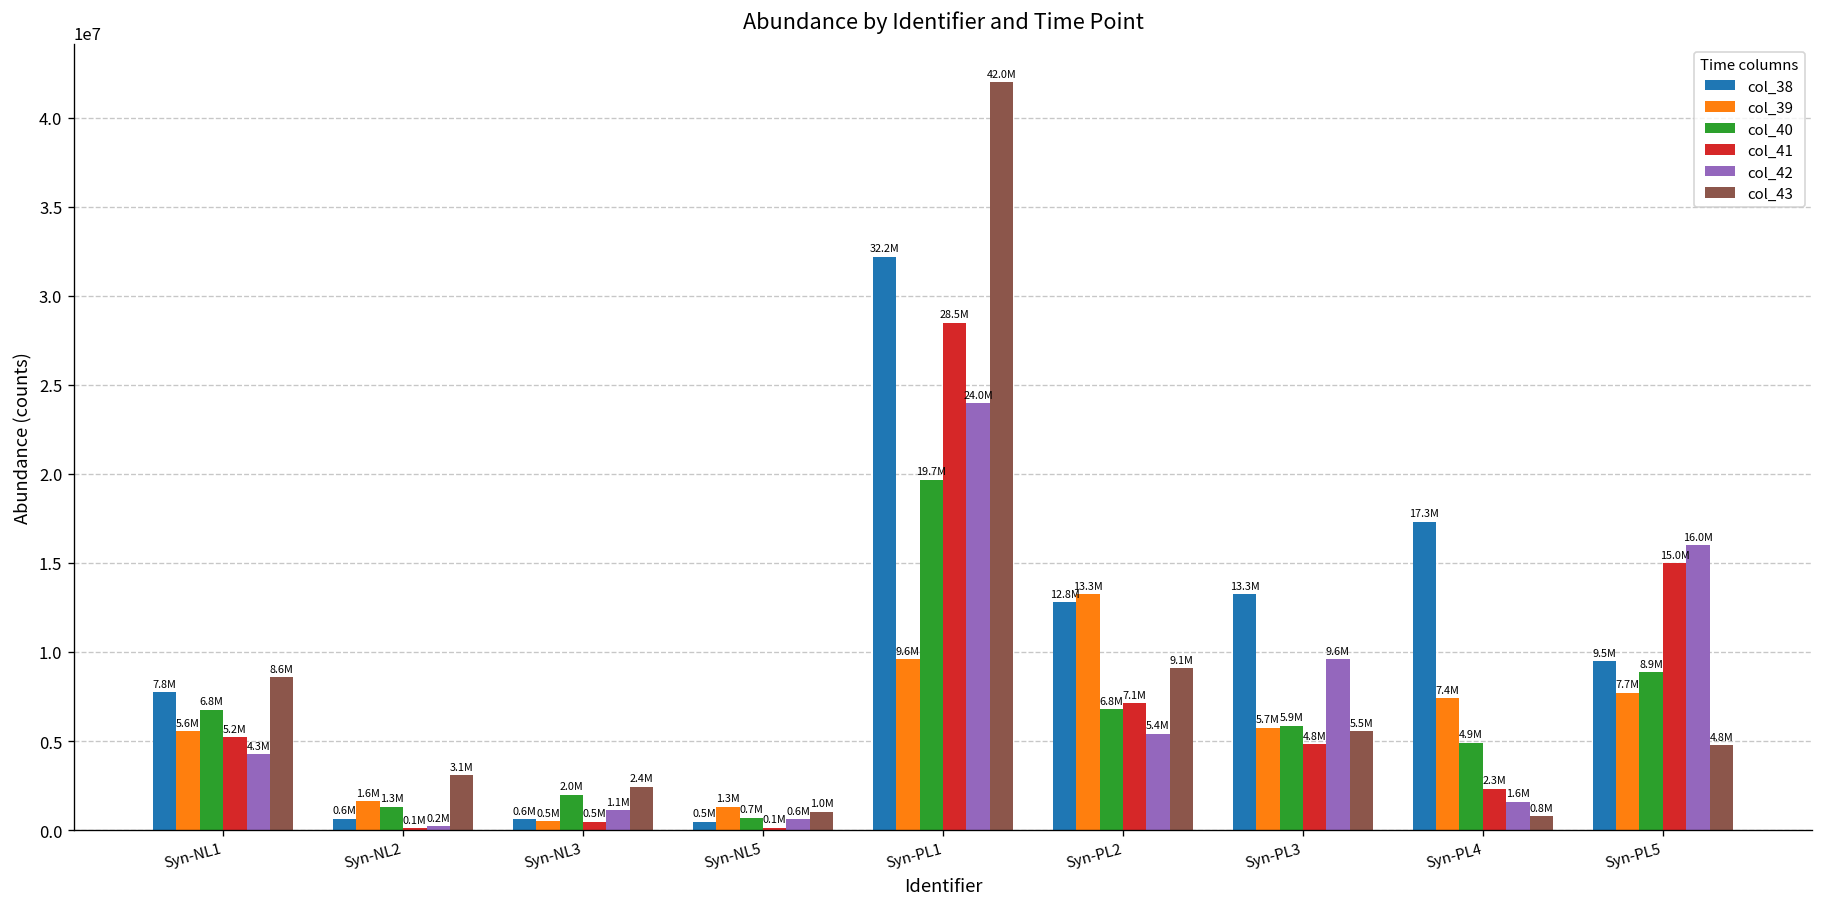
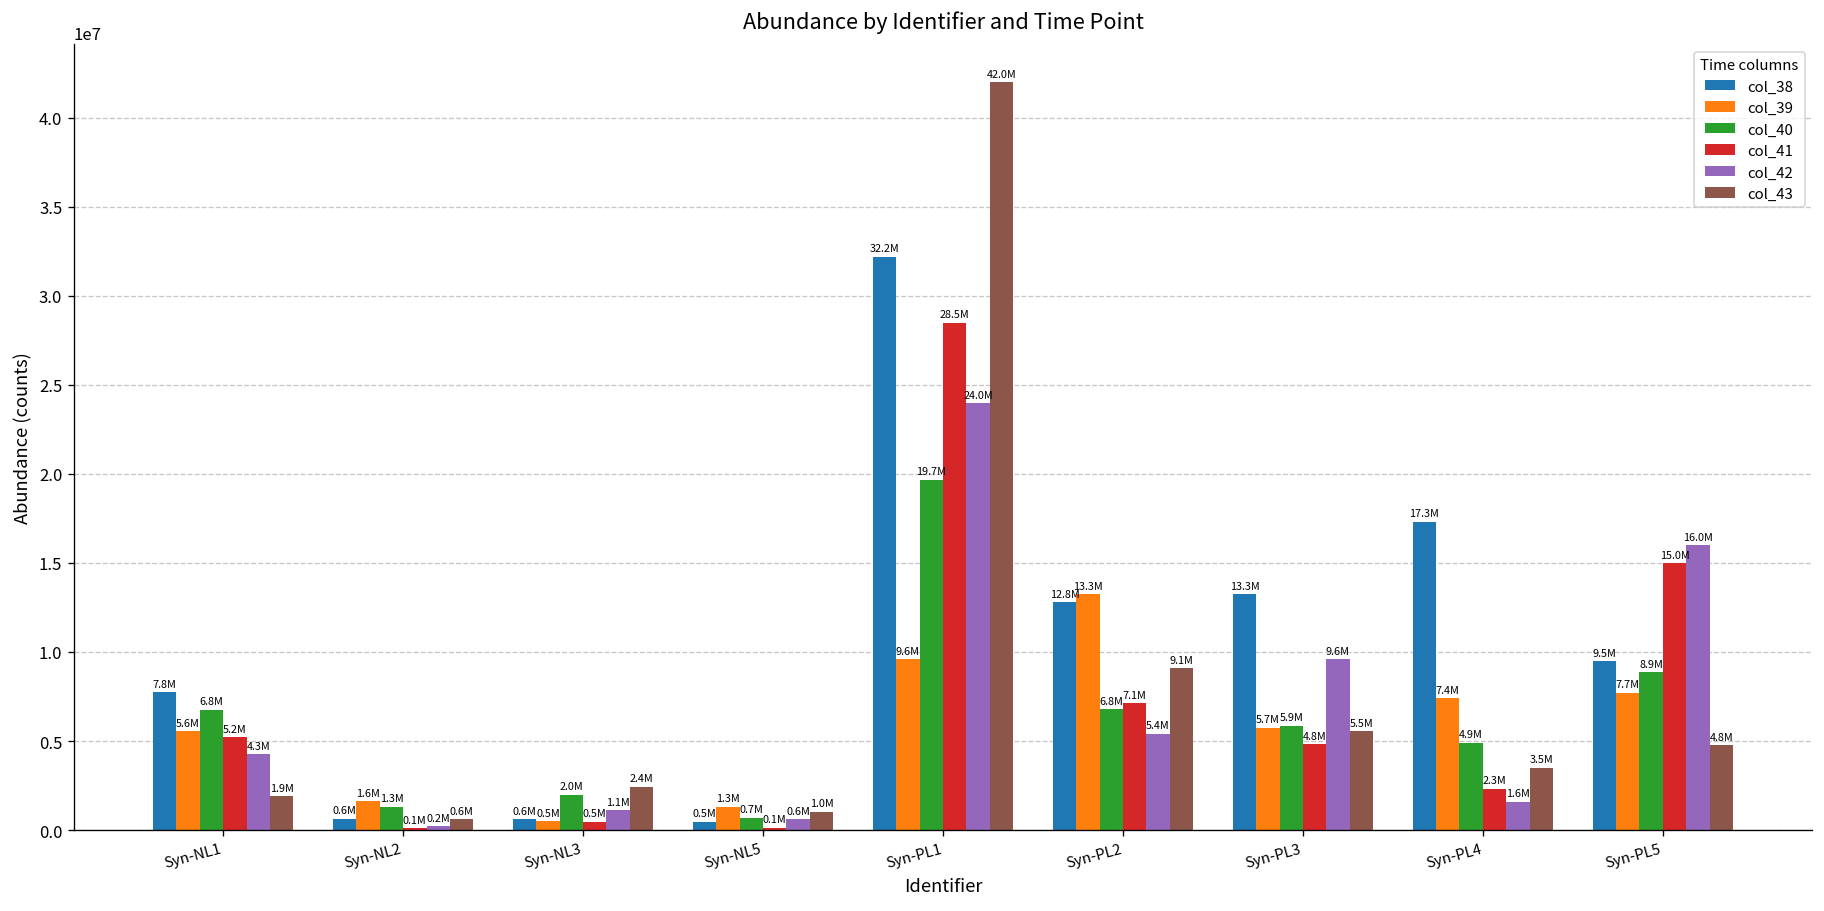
col_43, Syn-NL1: 8.6M -> 1.9M
col_43, Syn-NL2: 3.1M -> 0.6M
col_43, Syn-PL4: 0.8M -> 3.5M
